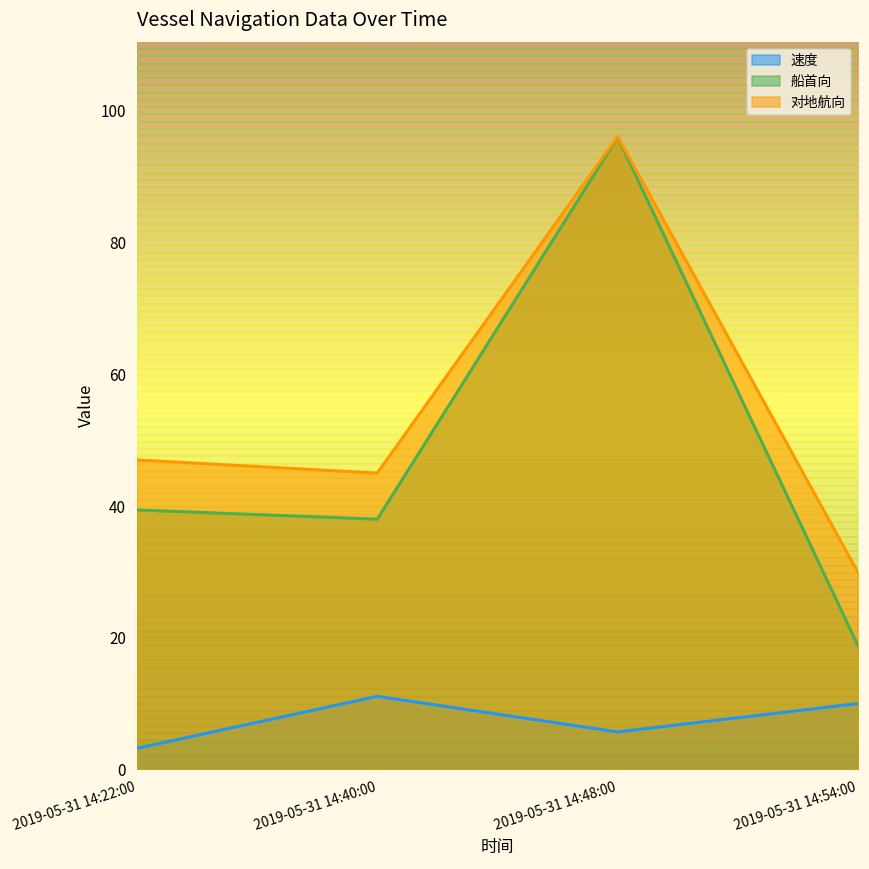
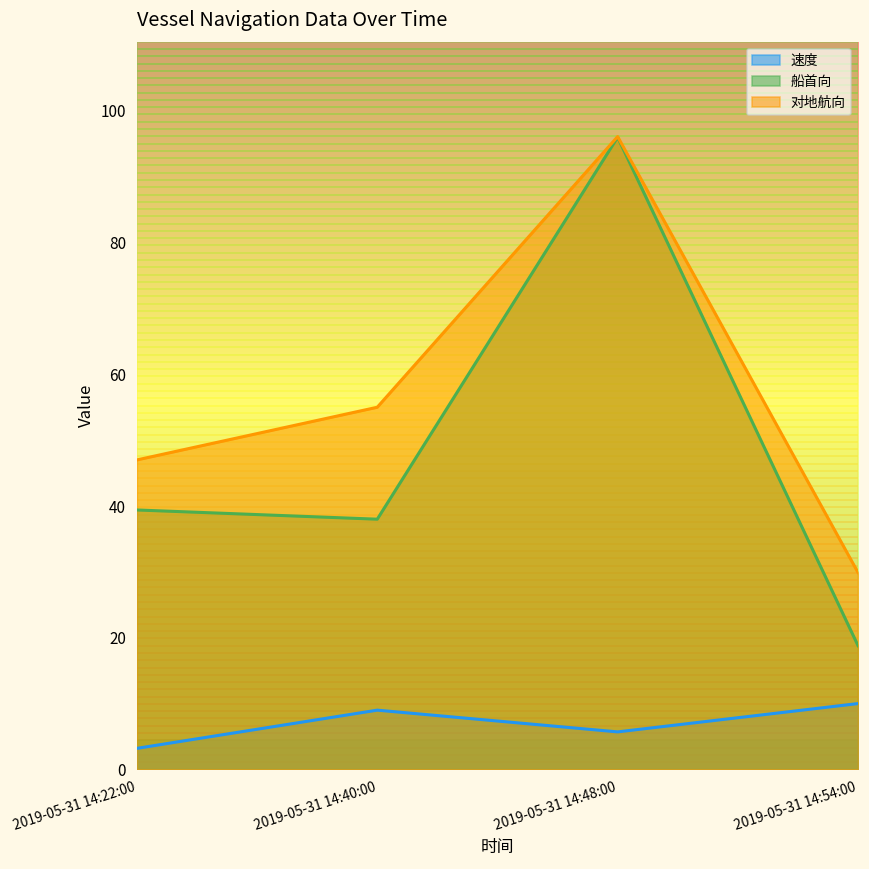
速度, 2019-05-31 14:40:00: 11 -> 9
对地航向, 2019-05-31 14:40:00: 45 -> 55
